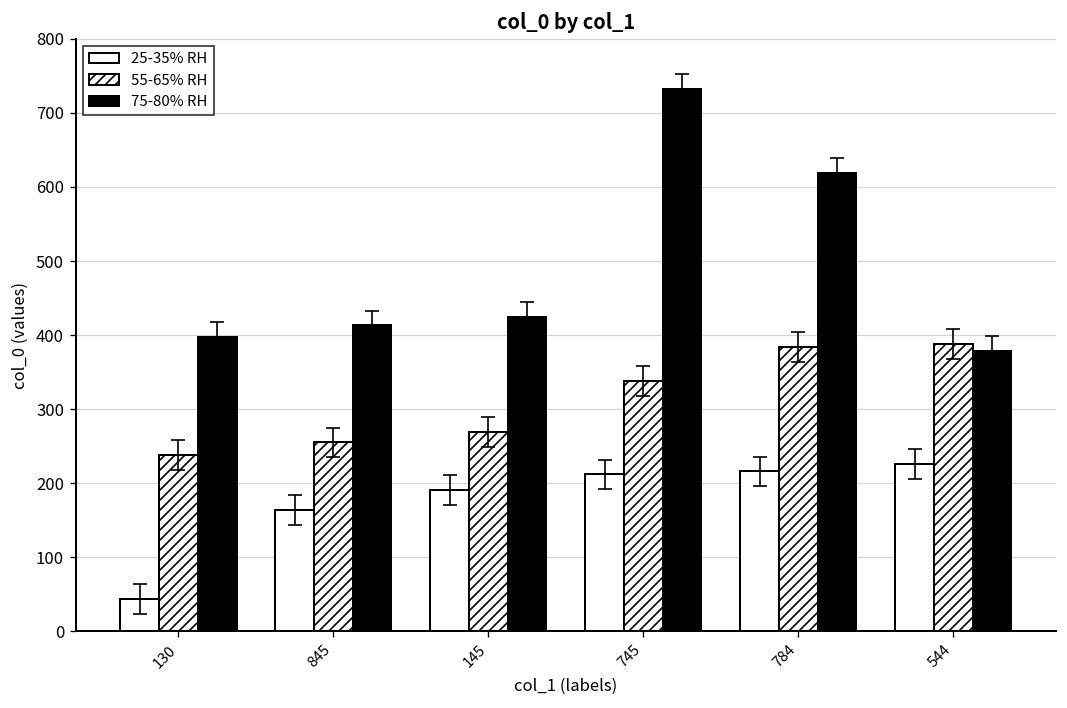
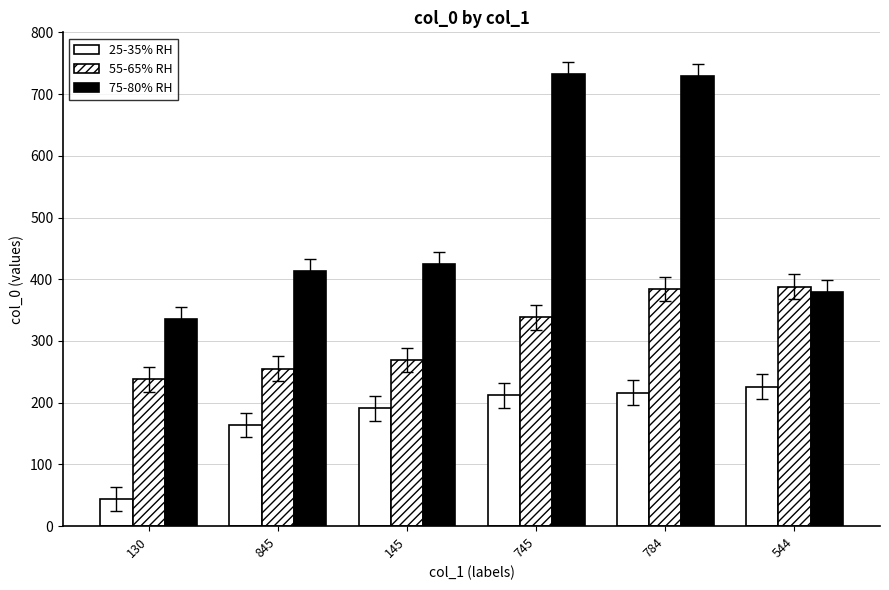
75-80% RH, 130: 400 -> 340
75-80% RH, 784: 620 -> 730
